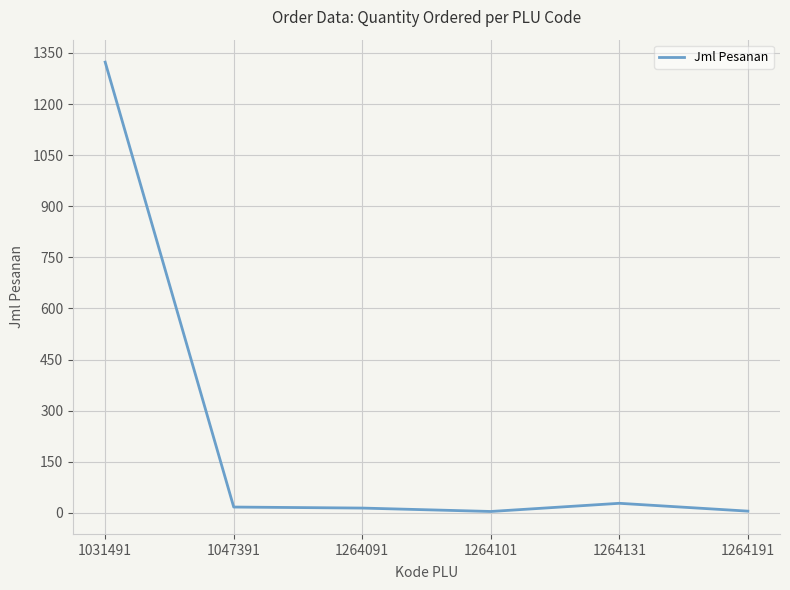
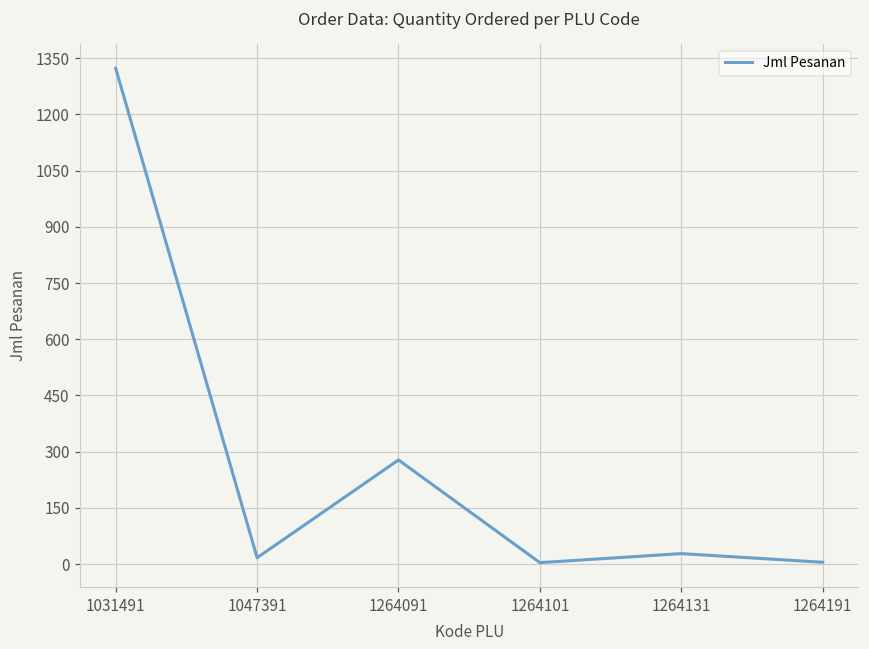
1264091: 10 -> 280
